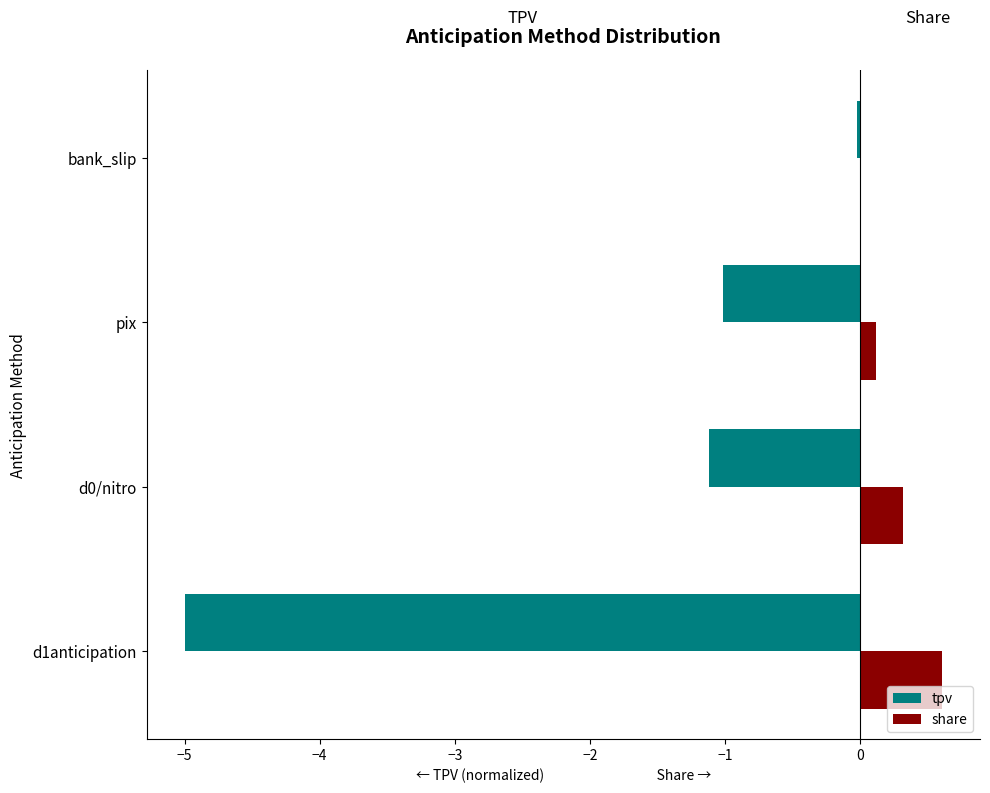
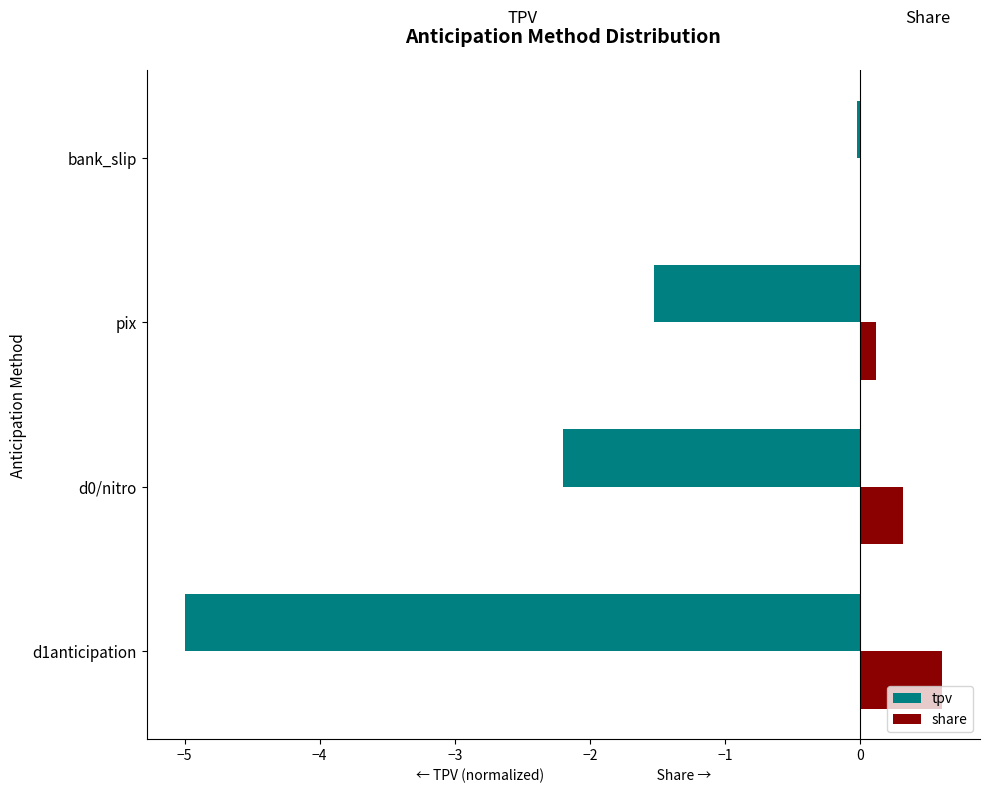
tpv, pix: -1.02 -> -1.53
tpv, d0/nitro: -1.12 -> -2.20
